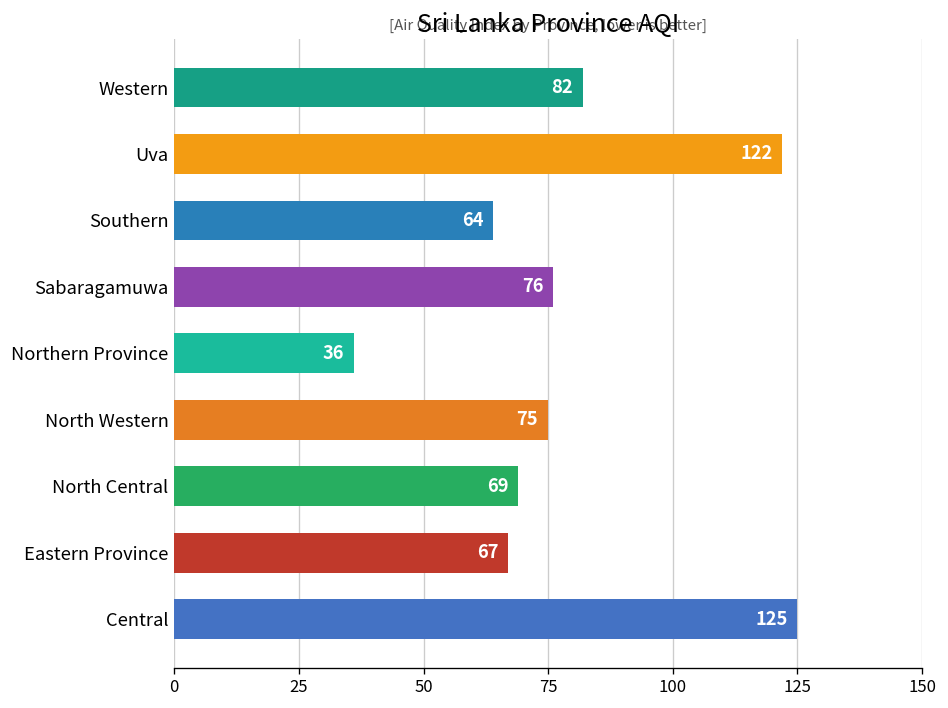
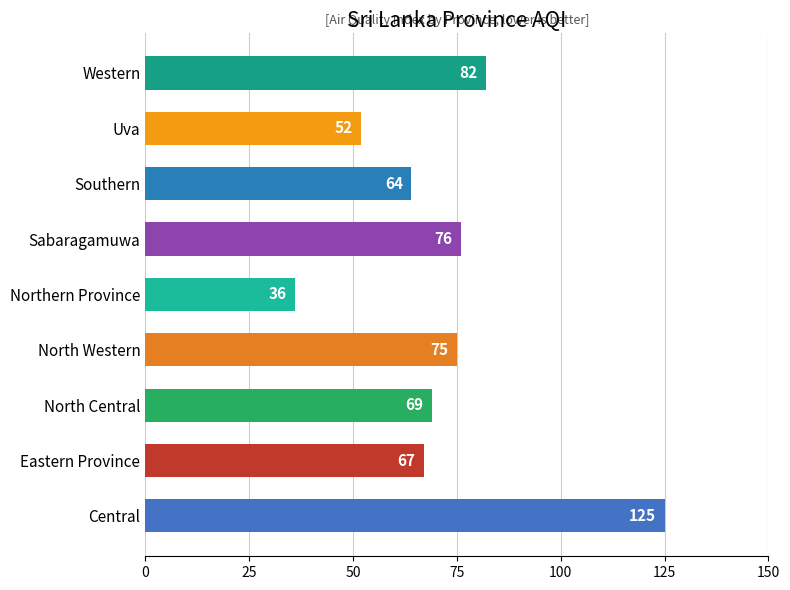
Uva: 122 -> 52
